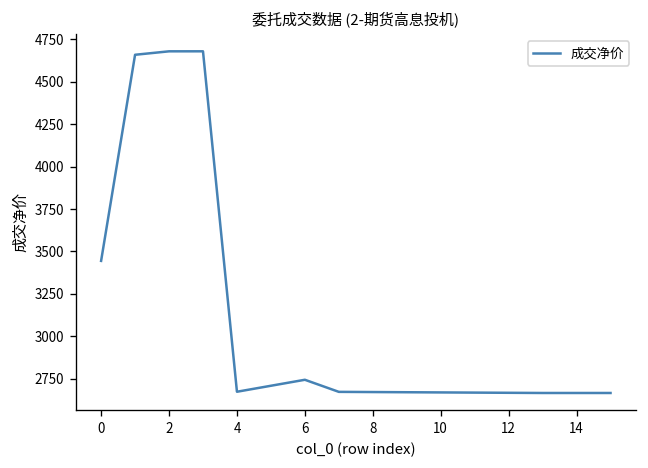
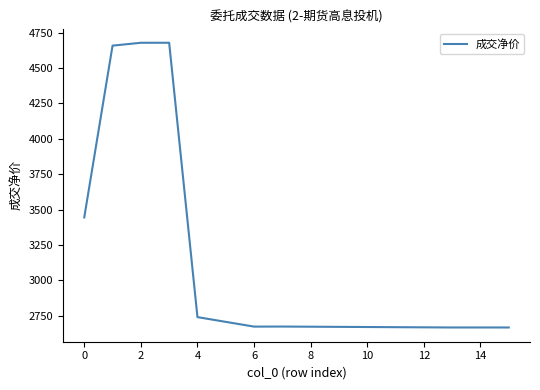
4: 2670 -> 2740
6: 2740 -> 2670
